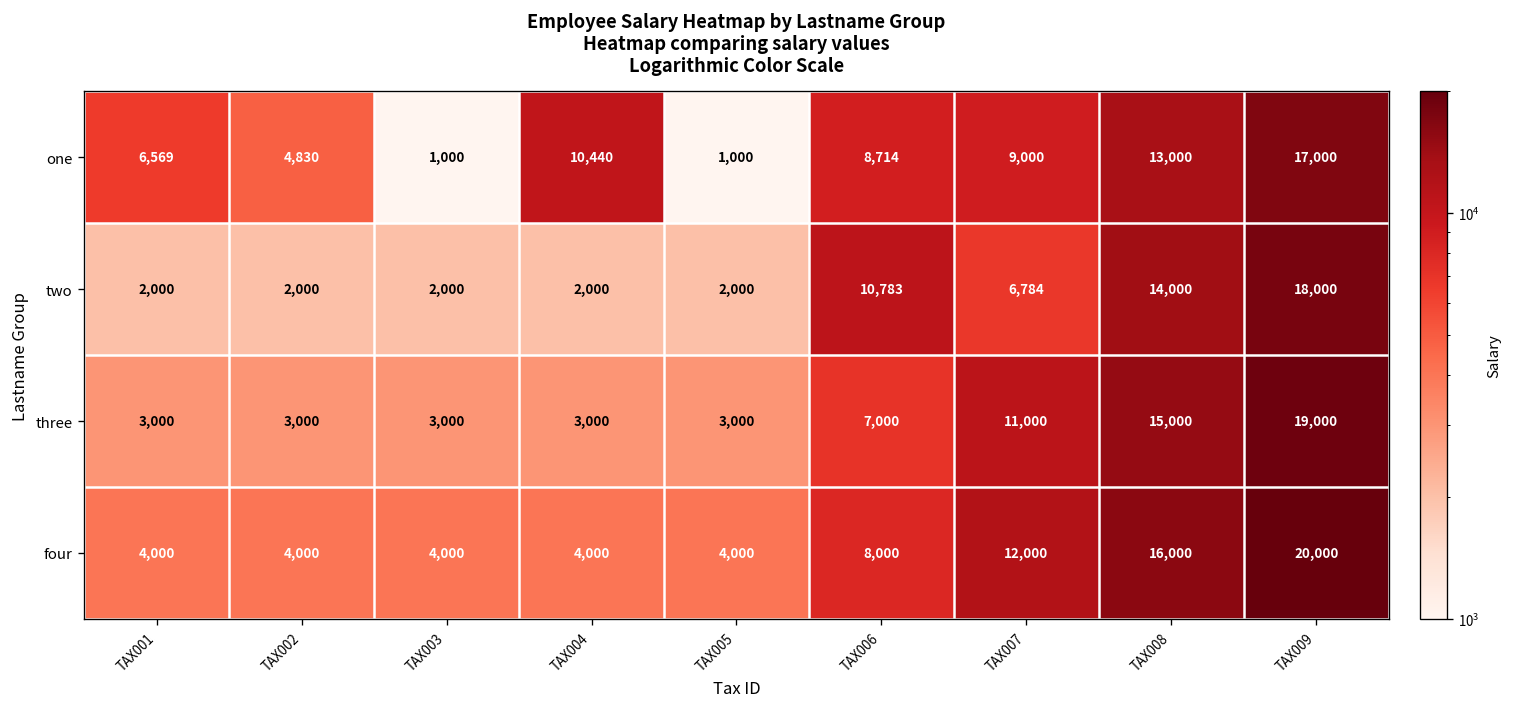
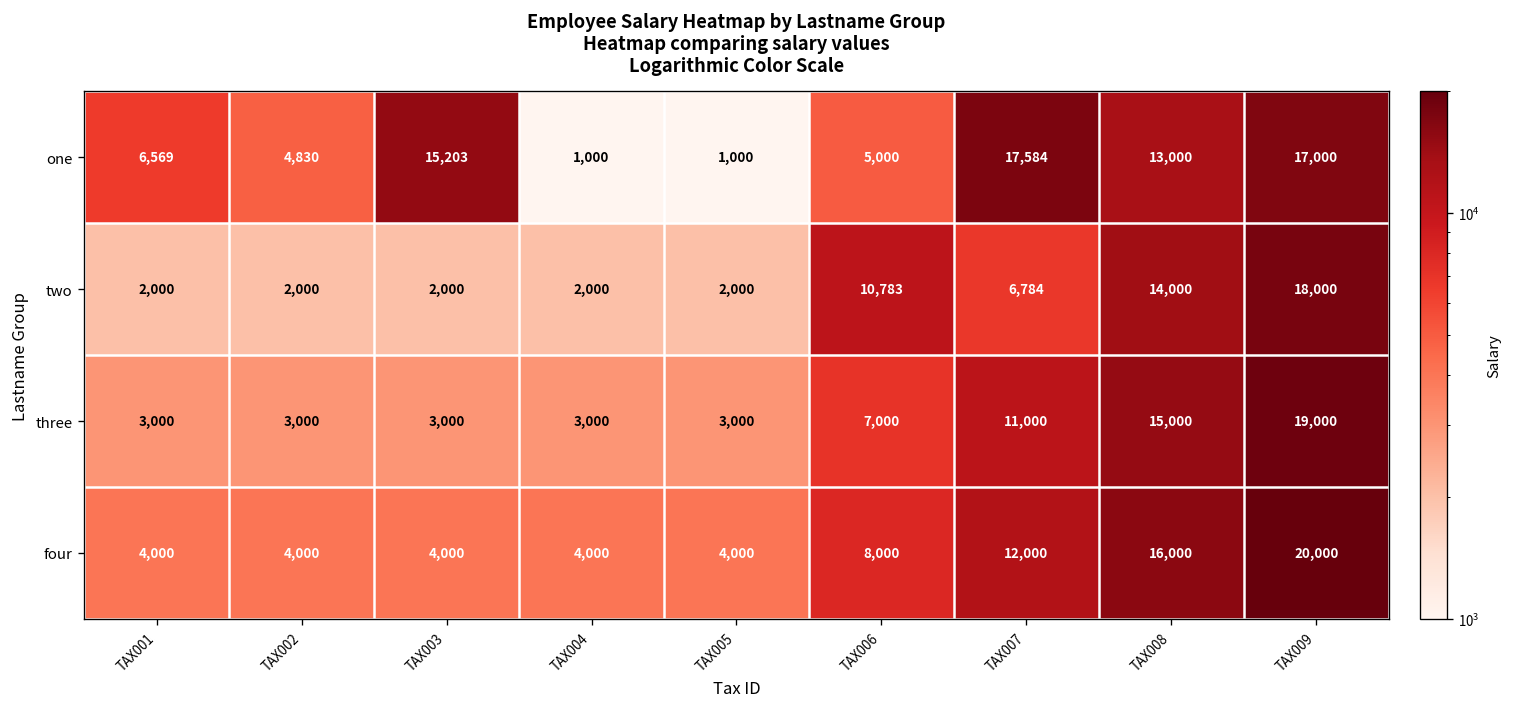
one, TAX003: 1,000 -> 15,203
one, TAX004: 10,440 -> 1,000
one, TAX006: 8,714 -> 5,000
one, TAX007: 9,000 -> 17,584
